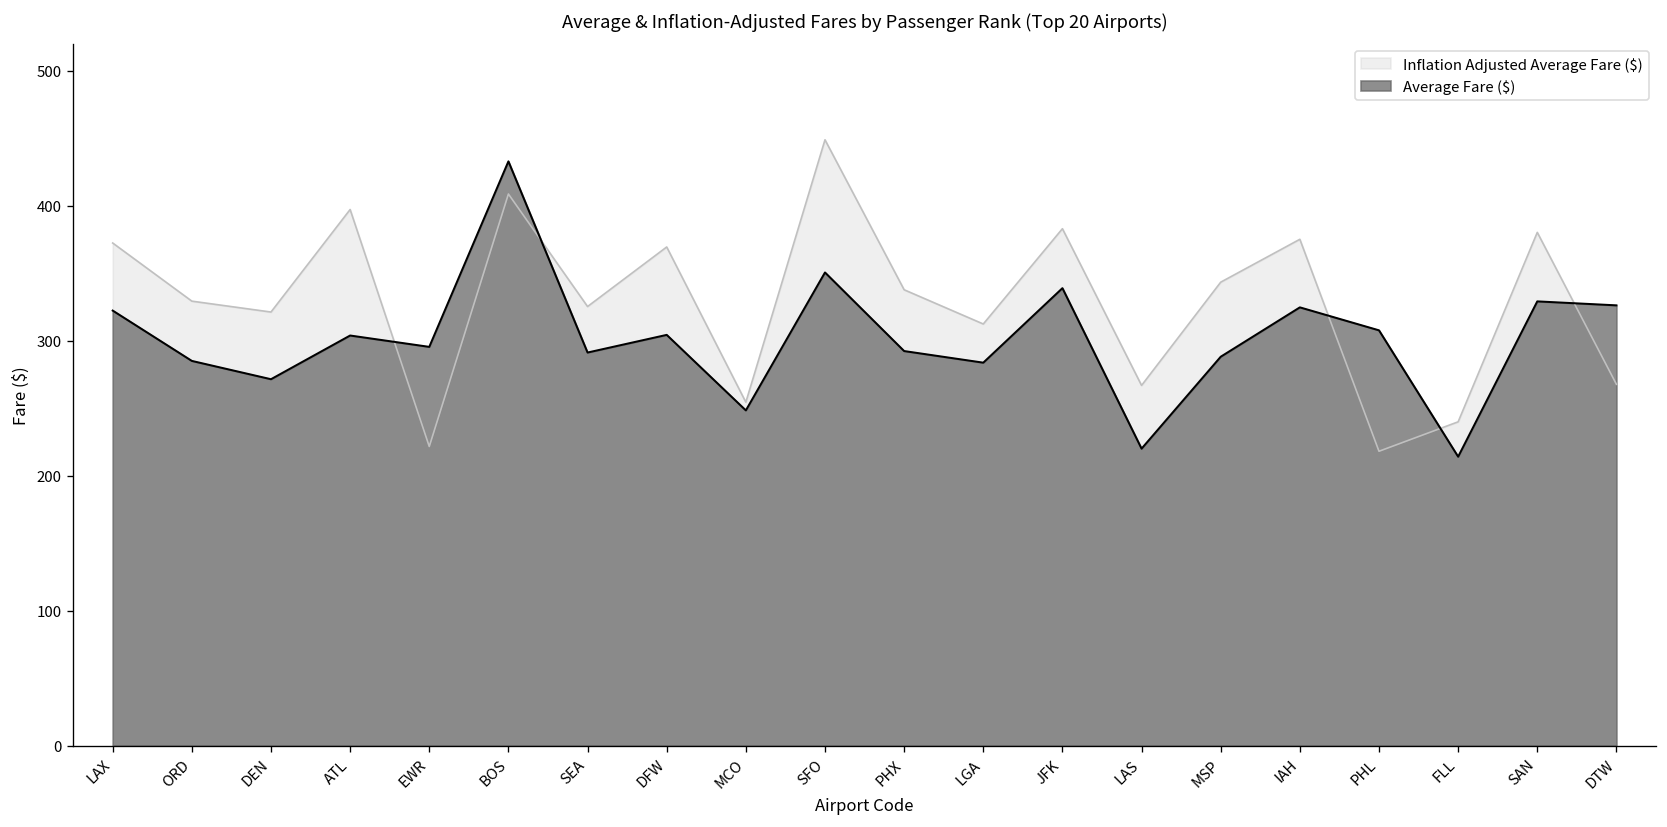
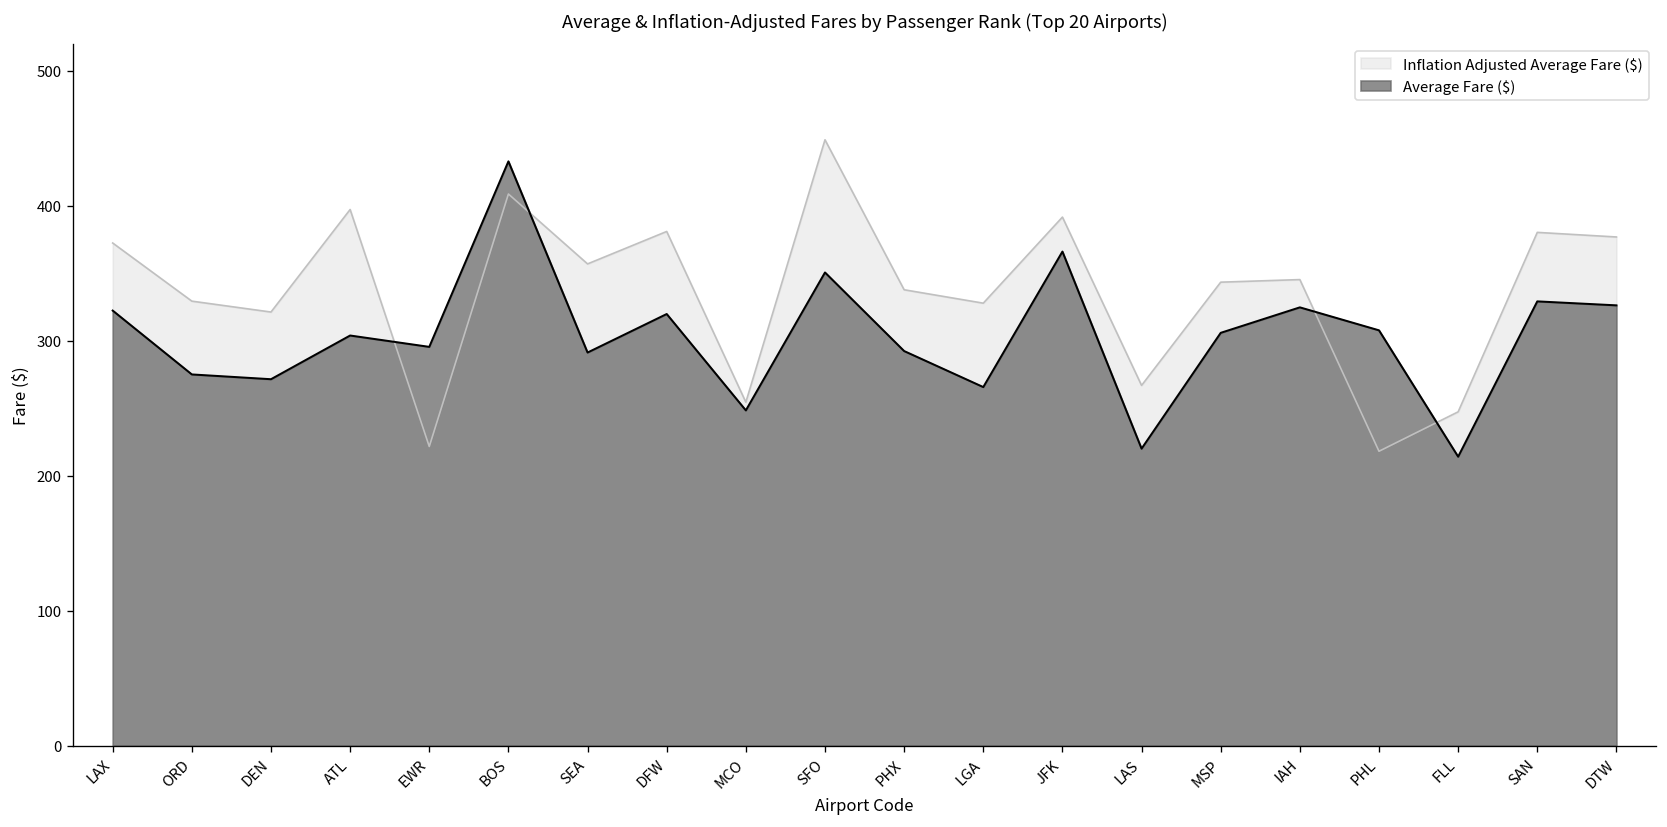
Average Fare ($), ORD: 285 -> 275
Inflation Adjusted Average Fare ($), SEA: 325 -> 357
Inflation Adjusted Average Fare ($), DFW: 369 -> 381
Average Fare ($), DFW: 304 -> 320
Inflation Adjusted Average Fare ($), LGA: 312 -> 328
Average Fare ($), LGA: 284 -> 266
Inflation Adjusted Average Fare ($), JFK: 383 -> 391
Average Fare ($), JFK: 339 -> 366
Average Fare ($), MSP: 288 -> 306
Inflation Adjusted Average Fare ($), IAH: 375 -> 345
Inflation Adjusted Average Fare ($), FLL: 240 -> 247
Inflation Adjusted Average Fare ($), DTW: 268 -> 377
